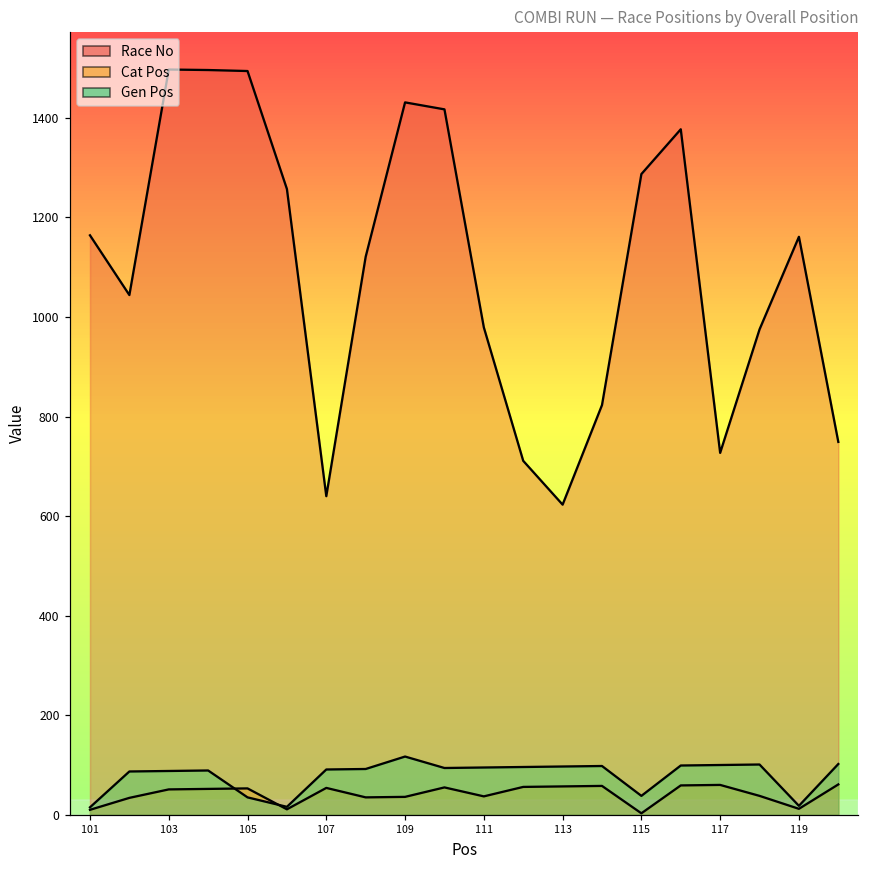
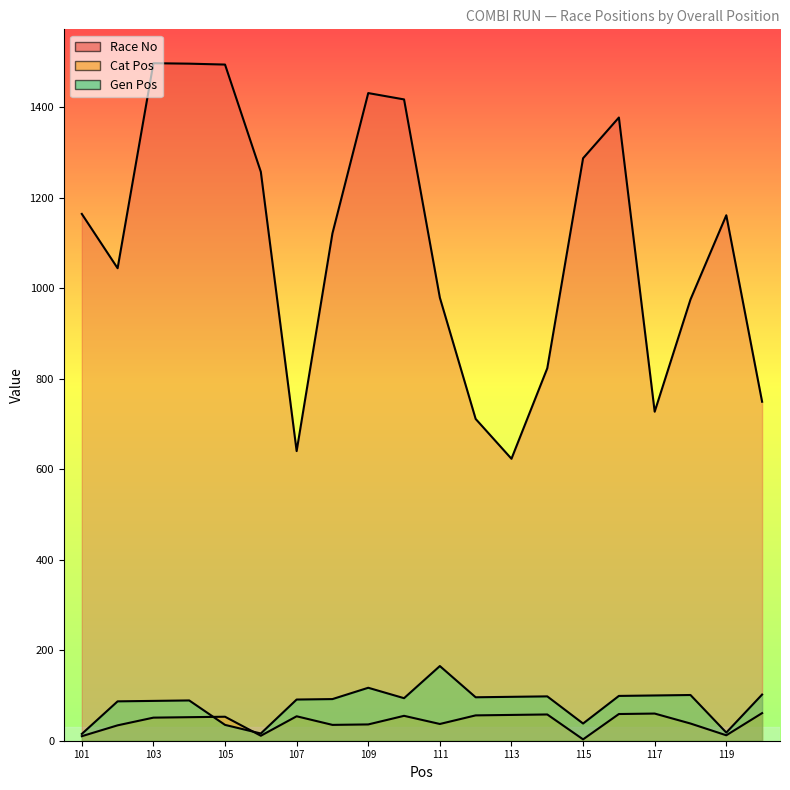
Gen Pos, 111: 100 -> 170
